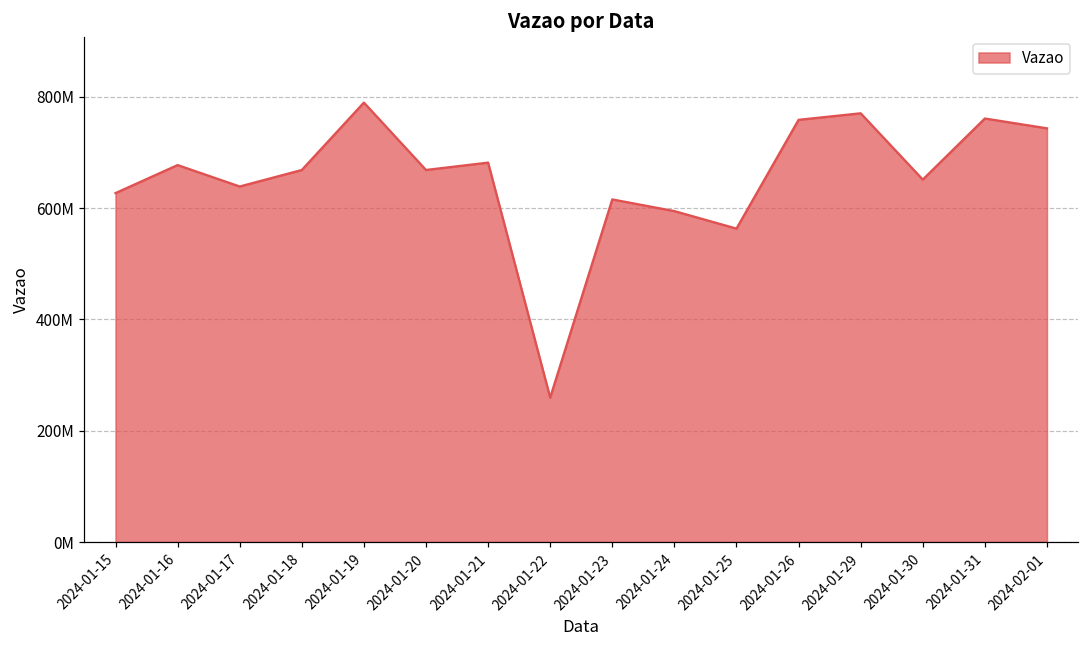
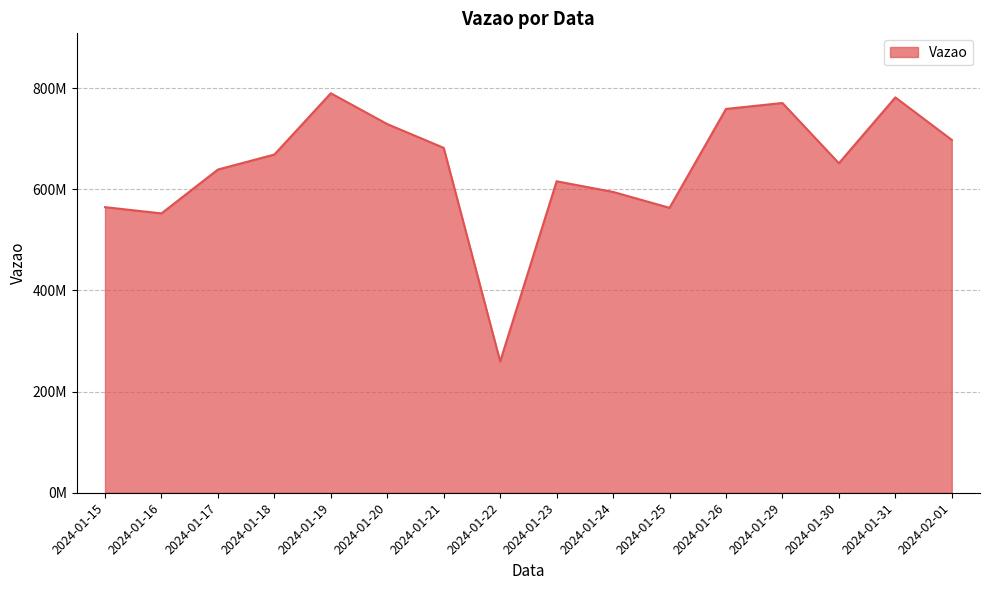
2024-01-15: 630000000 -> 560000000
2024-01-16: 680000000 -> 550000000
2024-01-20: 670000000 -> 730000000
2024-01-31: 760000000 -> 780000000
2024-02-01: 740000000 -> 700000000
